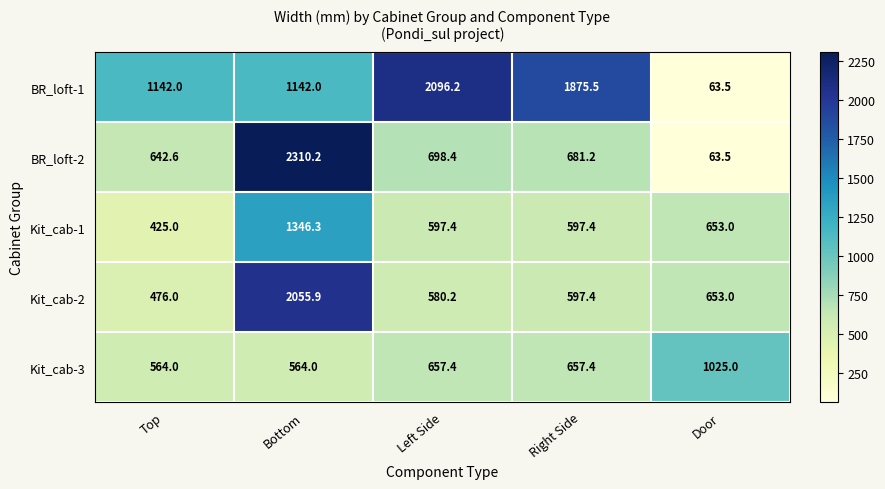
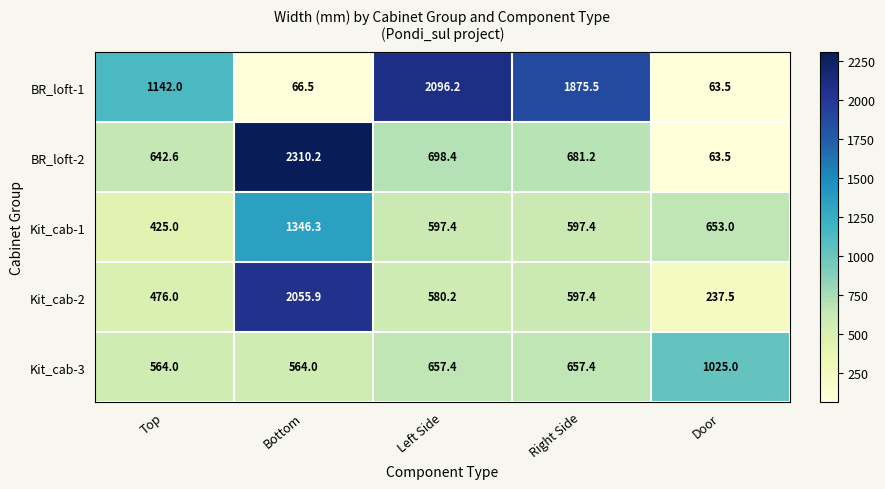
BR_loft-1, Bottom: 1142.0 -> 66.5
Kit_cab-2, Door: 653.0 -> 237.5
